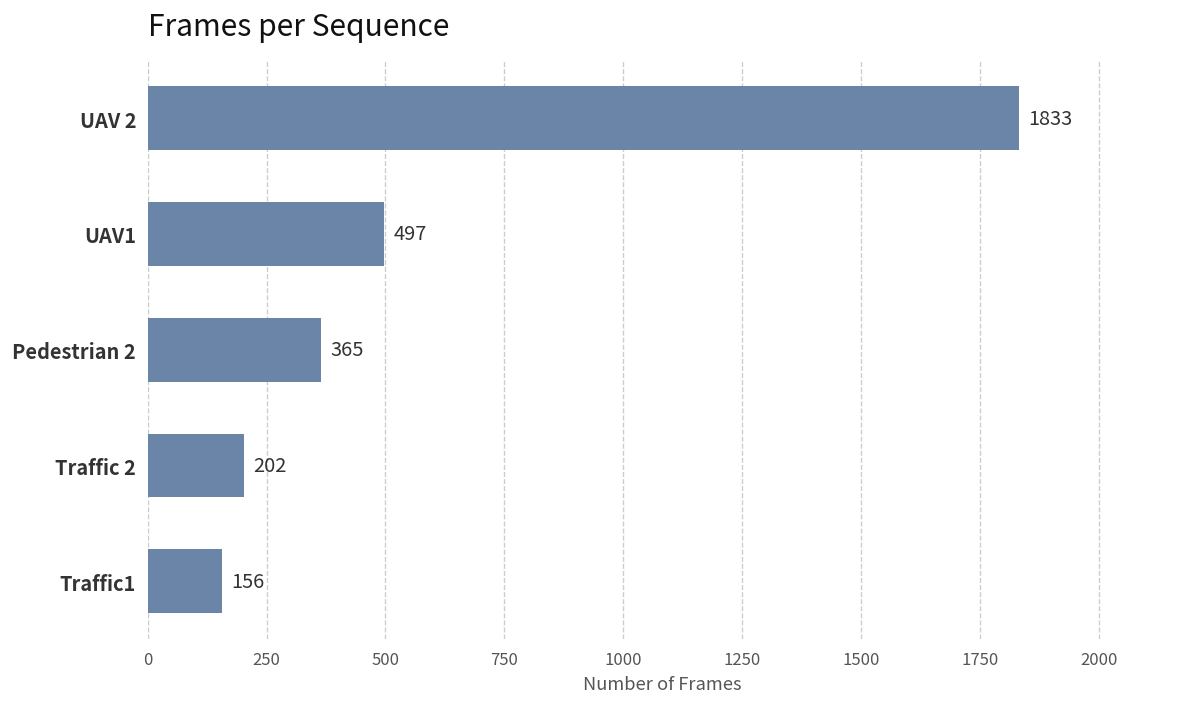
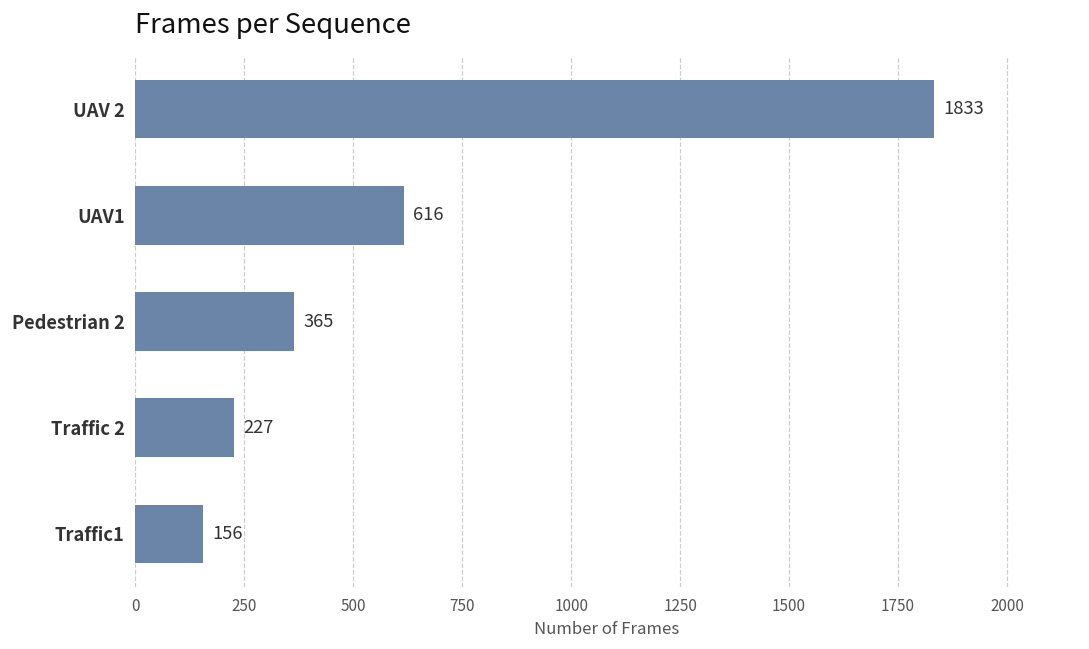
UAV1: 497 -> 616
Traffic 2: 202 -> 227
